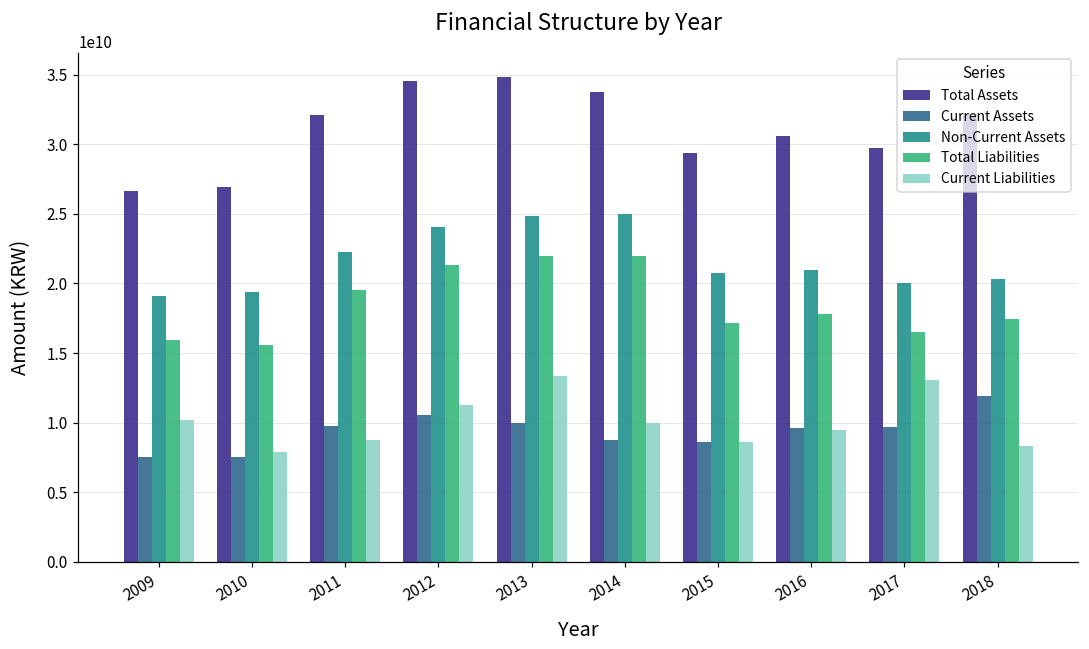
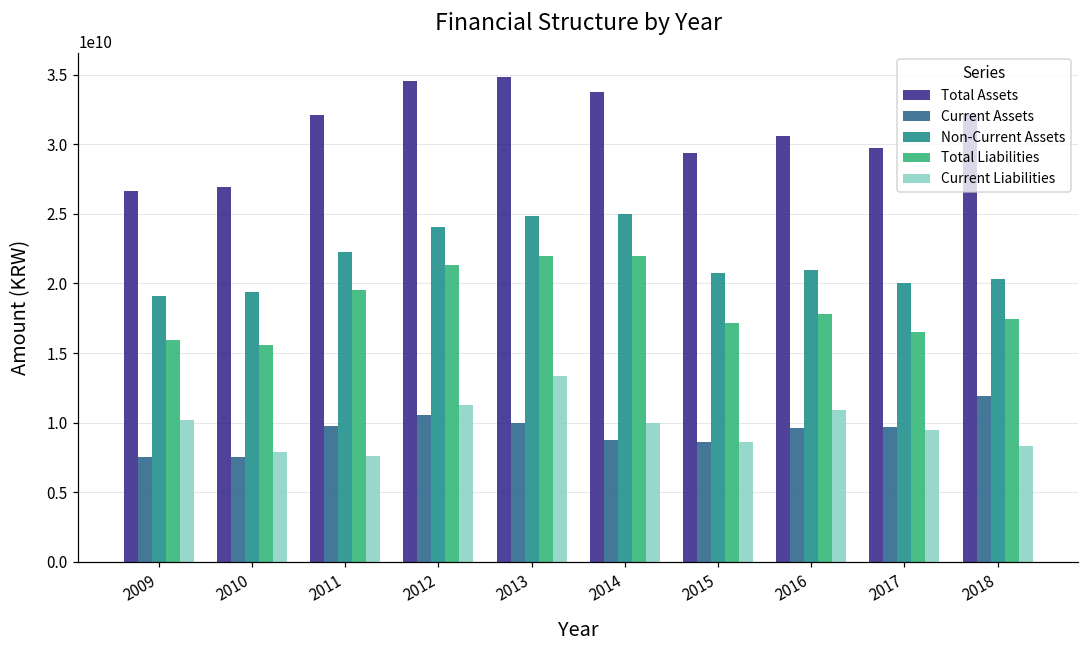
Current Liabilities, 2011: 8700000000 -> 7600000000
Current Liabilities, 2016: 9500000000 -> 10900000000
Current Liabilities, 2017: 13000000000 -> 9500000000
